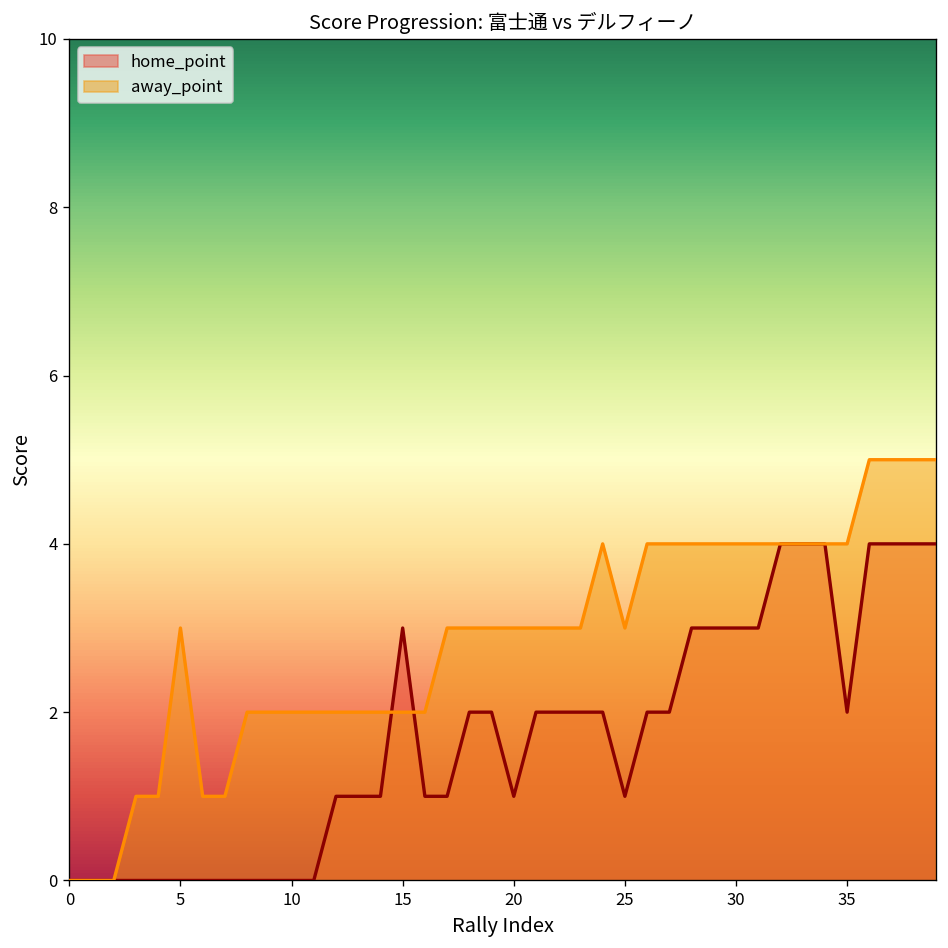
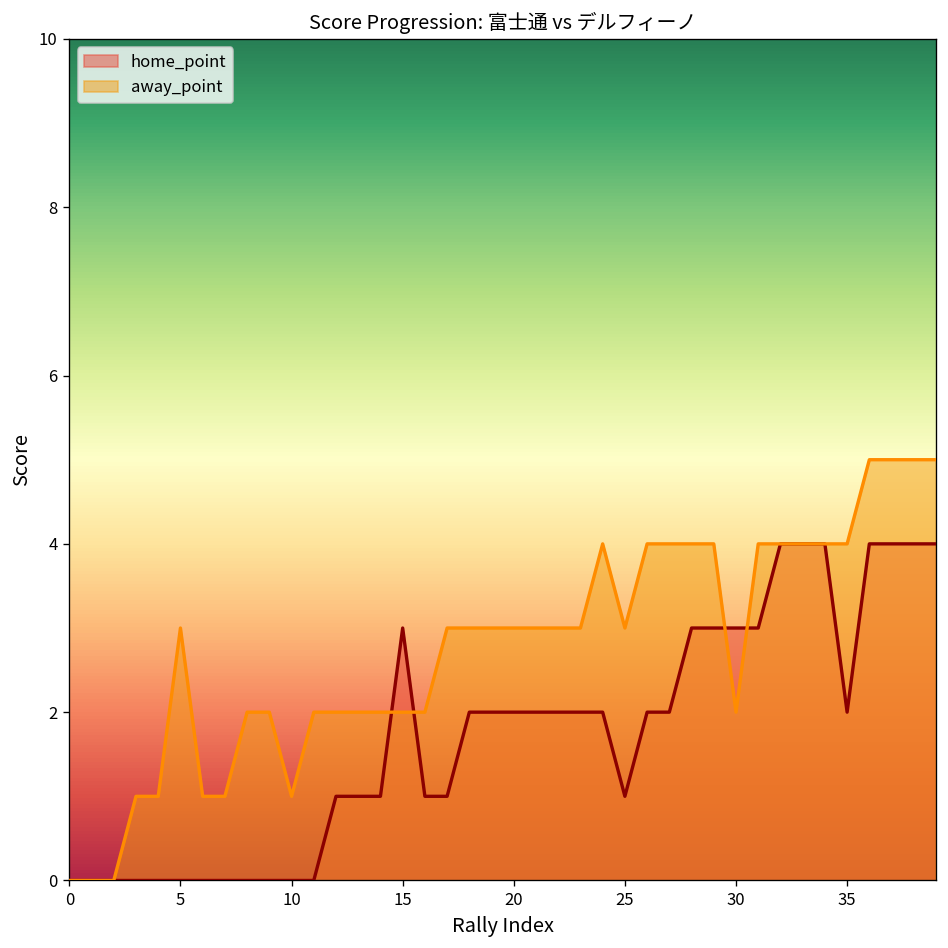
away_point, 10: 2 -> 1
home_point, 20: 1 -> 2
away_point, 30: 4 -> 2
